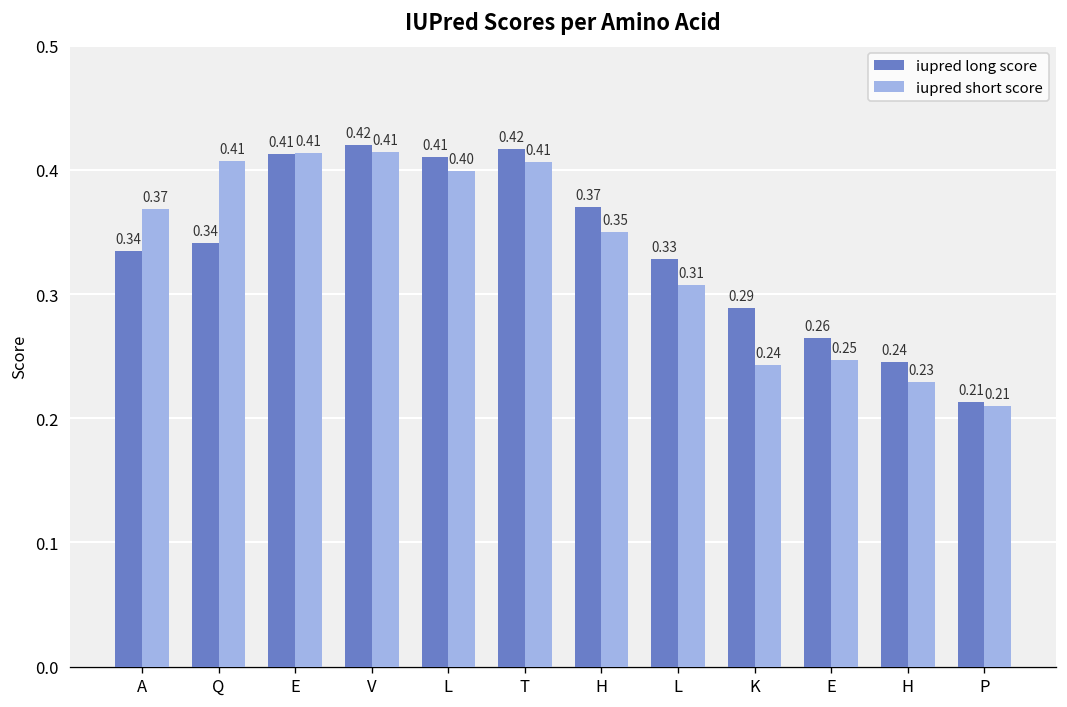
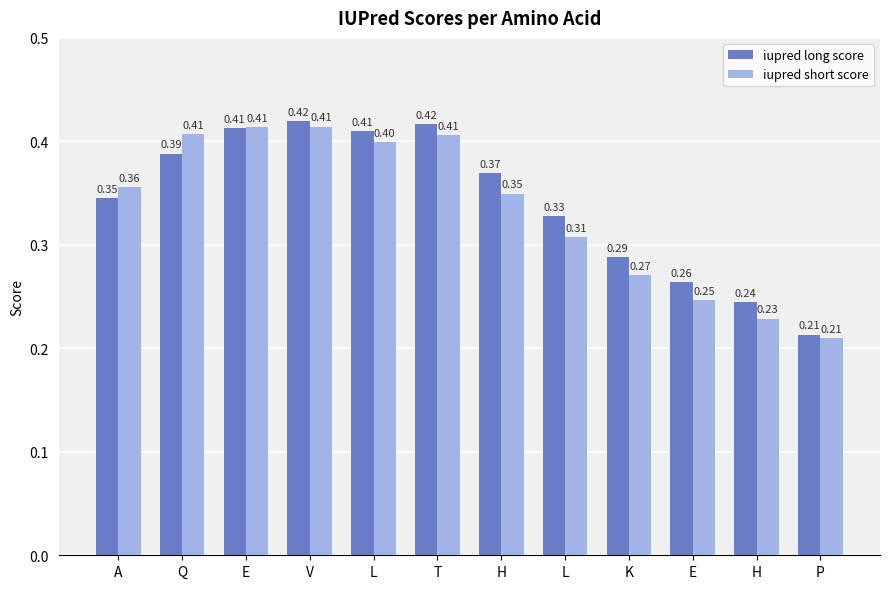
iupred long score, A: 0.34 -> 0.35
iupred short score, A: 0.37 -> 0.36
iupred long score, Q: 0.34 -> 0.39
iupred short score, K: 0.24 -> 0.27
